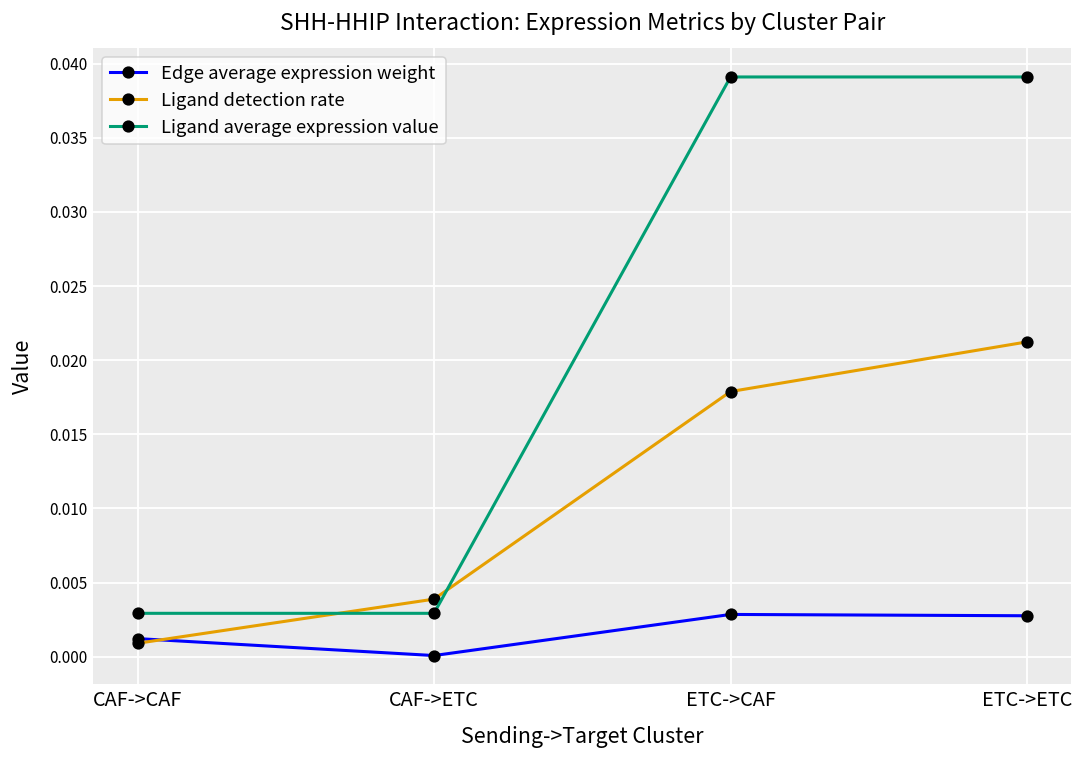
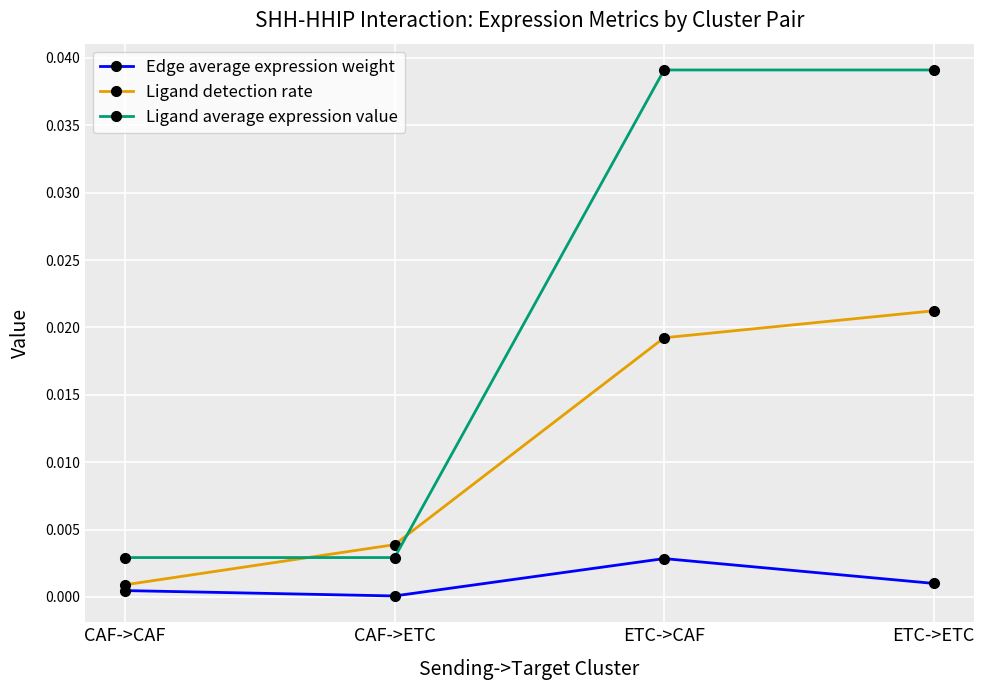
Edge average expression weight, CAF->CAF: 0.0012 -> 0.0005
Ligand detection rate, ETC->CAF: 0.0179 -> 0.0192
Edge average expression weight, ETC->ETC: 0.0028 -> 0.0010
